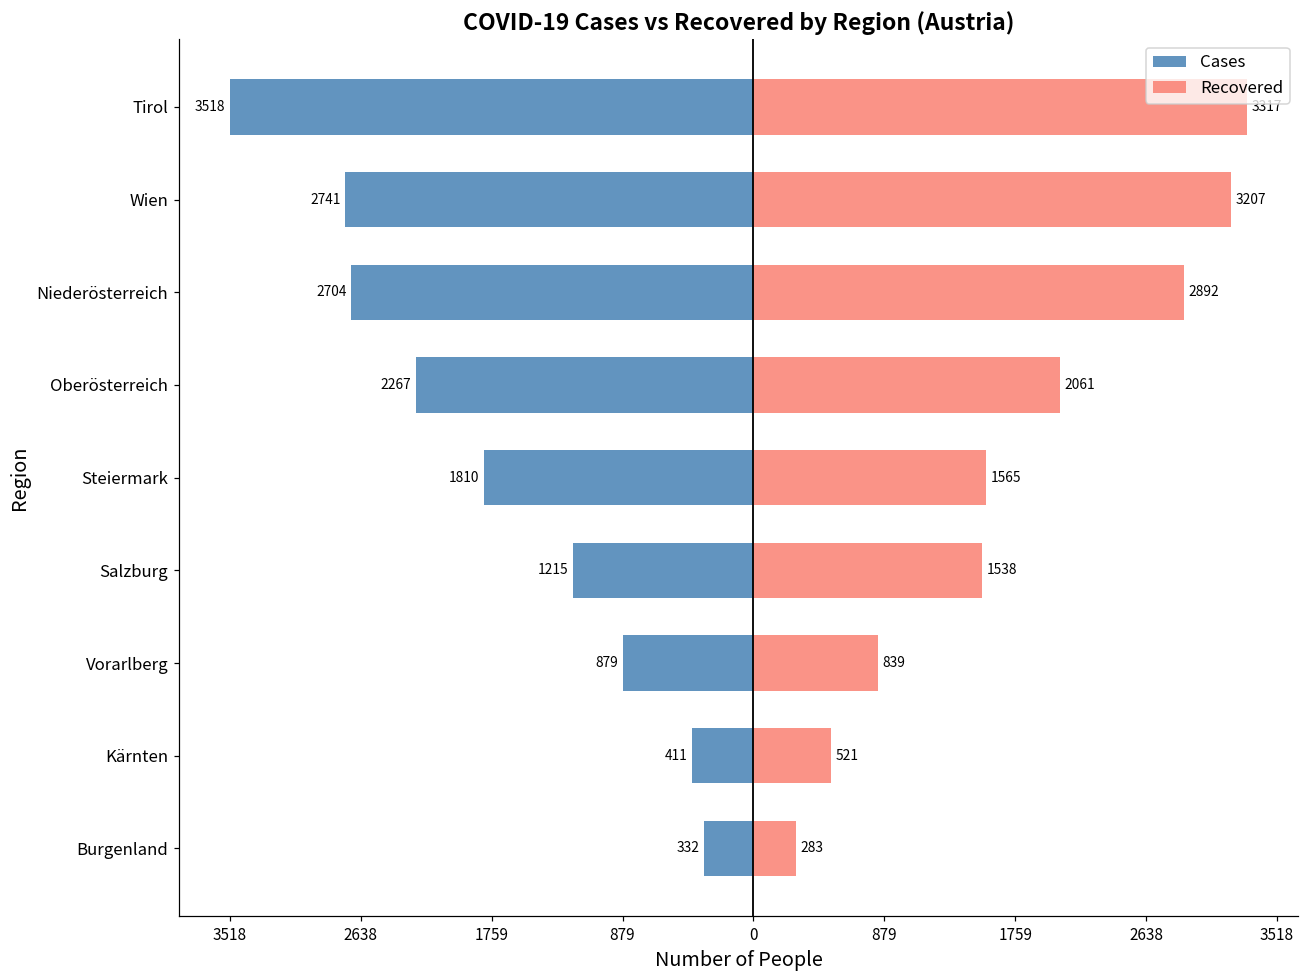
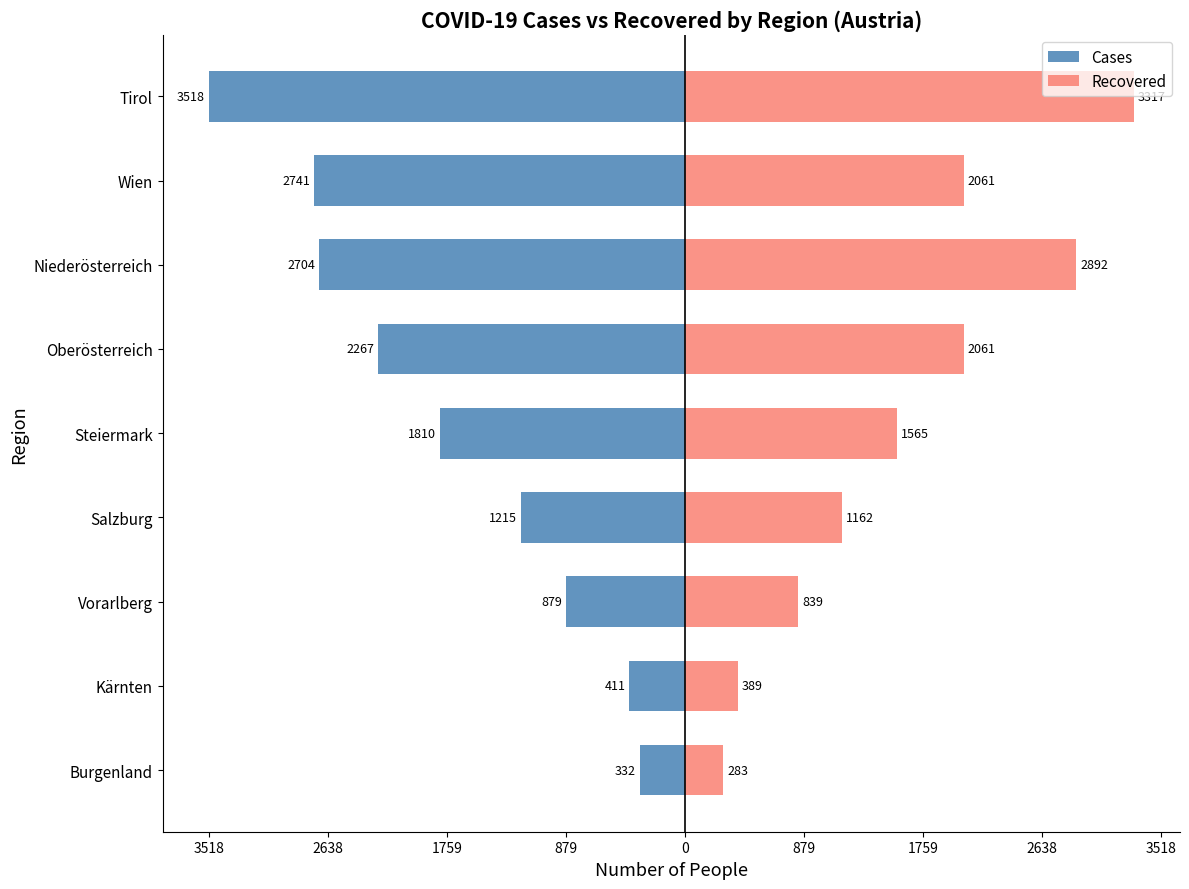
Recovered, Wien: 3207 -> 2061
Recovered, Salzburg: 1538 -> 1162
Recovered, Kärnten: 521 -> 389
